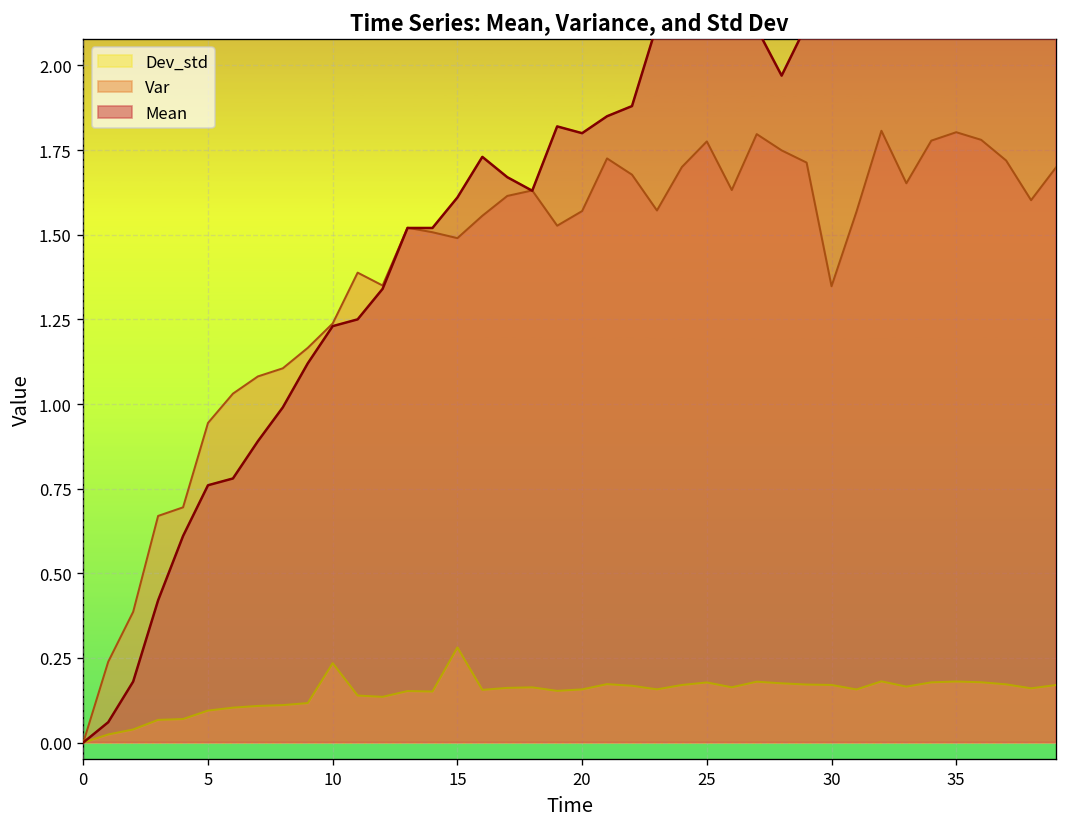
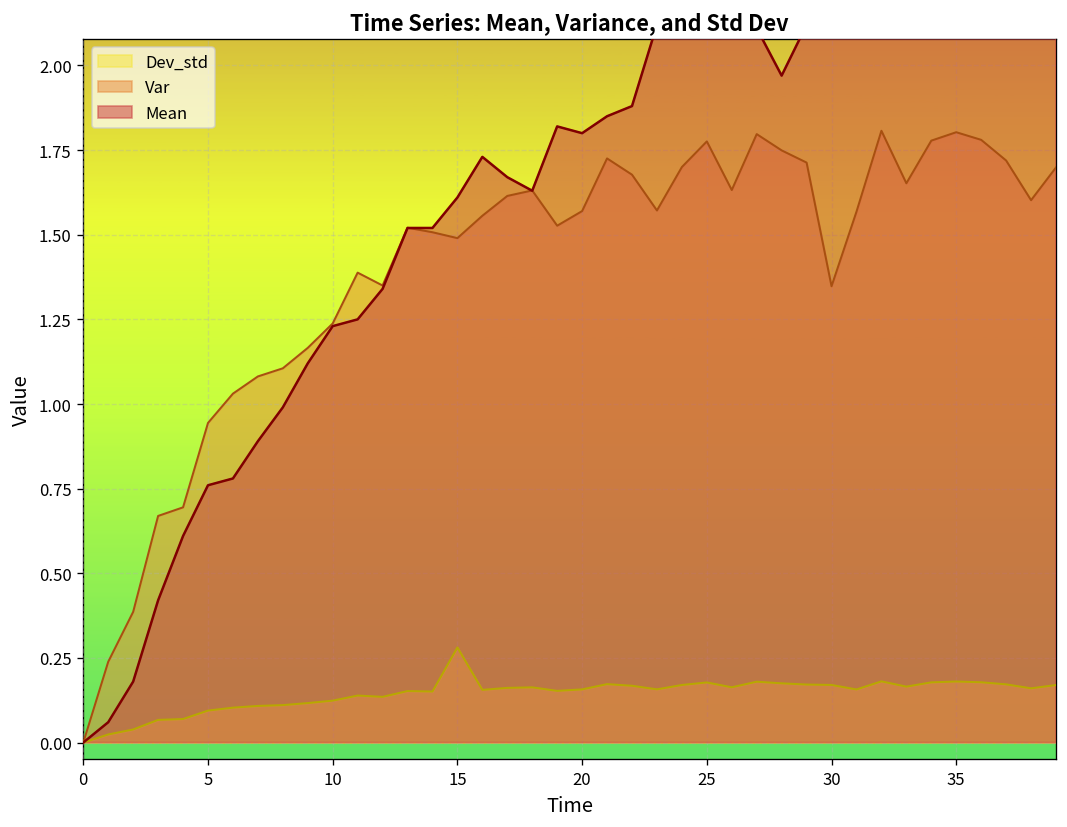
Dev_std, 10: 0.23 -> 0.12
